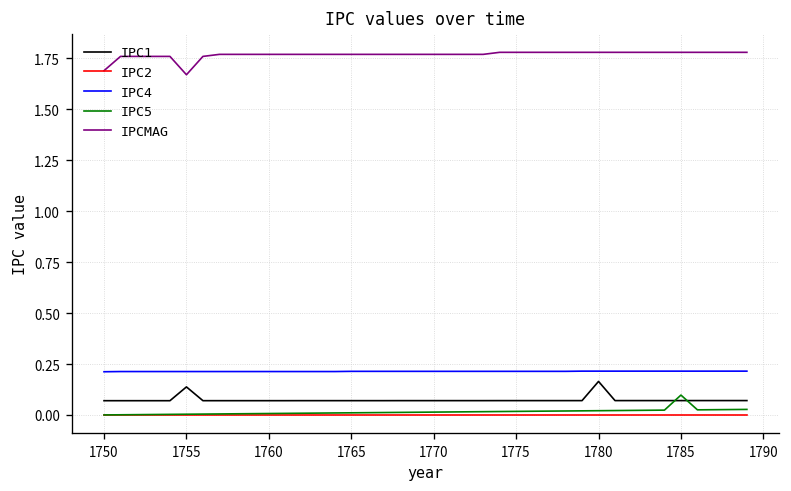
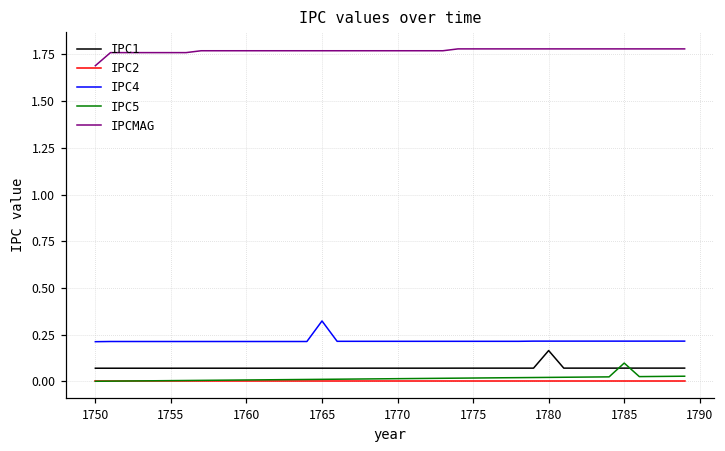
IPC1, 1755: 0.14 -> 0.07
IPCMAG, 1755: 1.67 -> 1.76
IPC4, 1765: 0.21 -> 0.32
